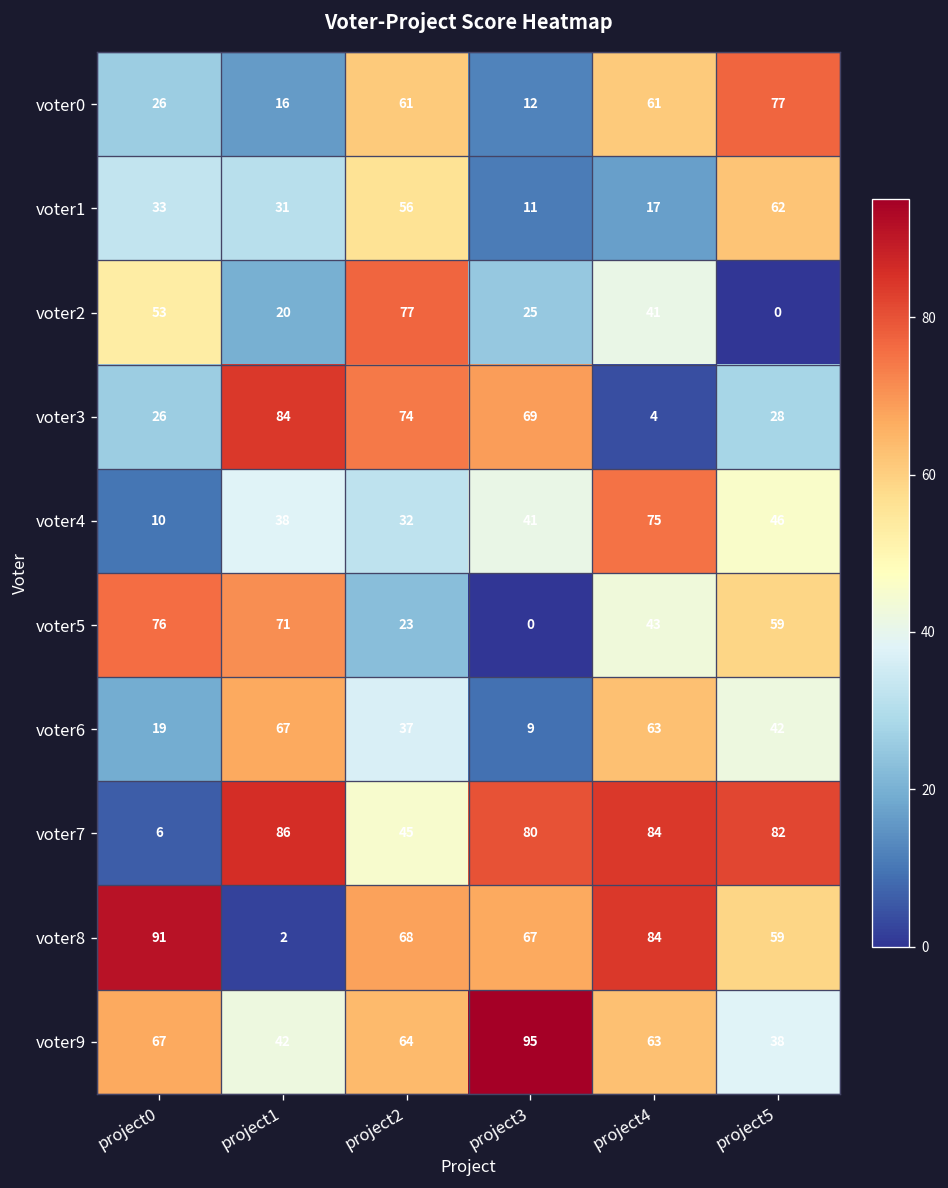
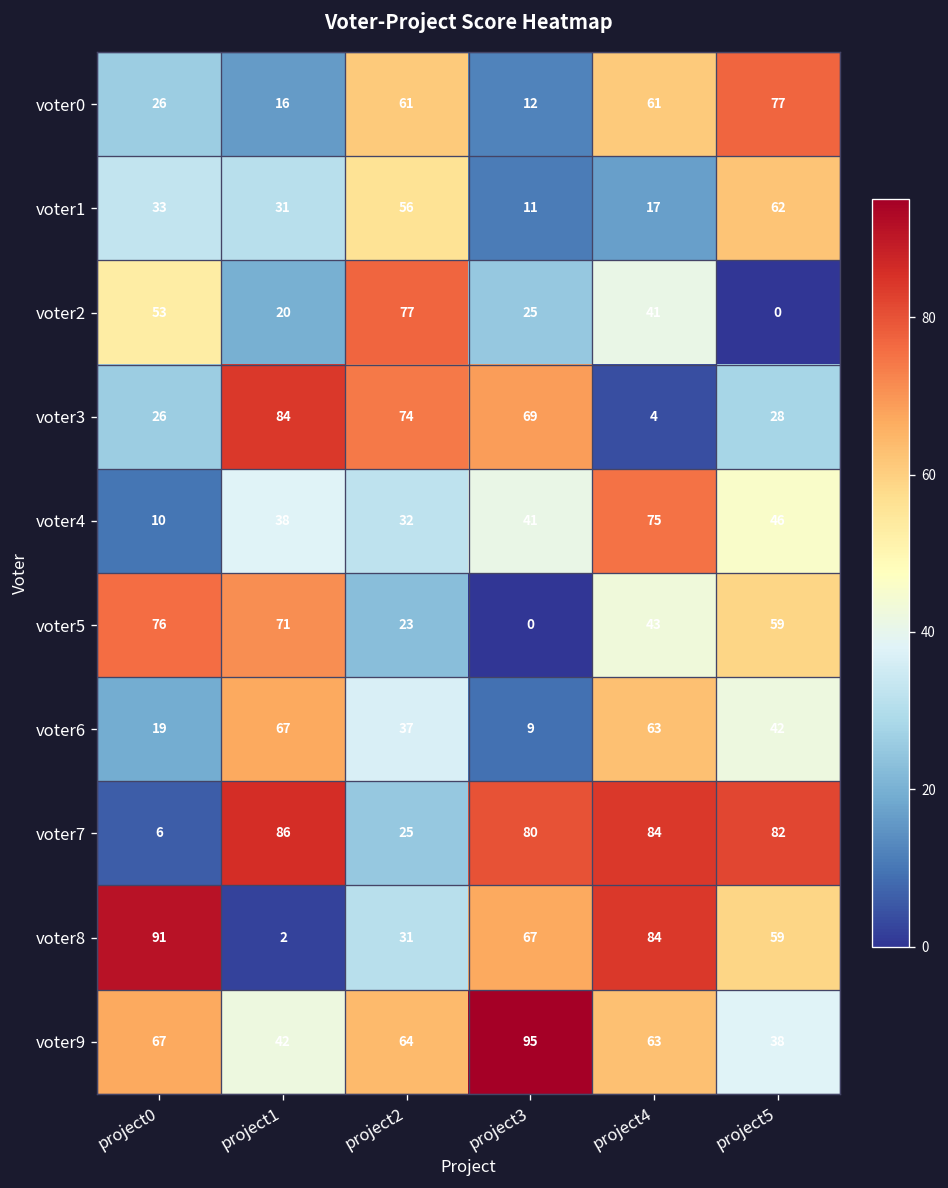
voter7, project2: 45 -> 25
voter8, project2: 68 -> 31
